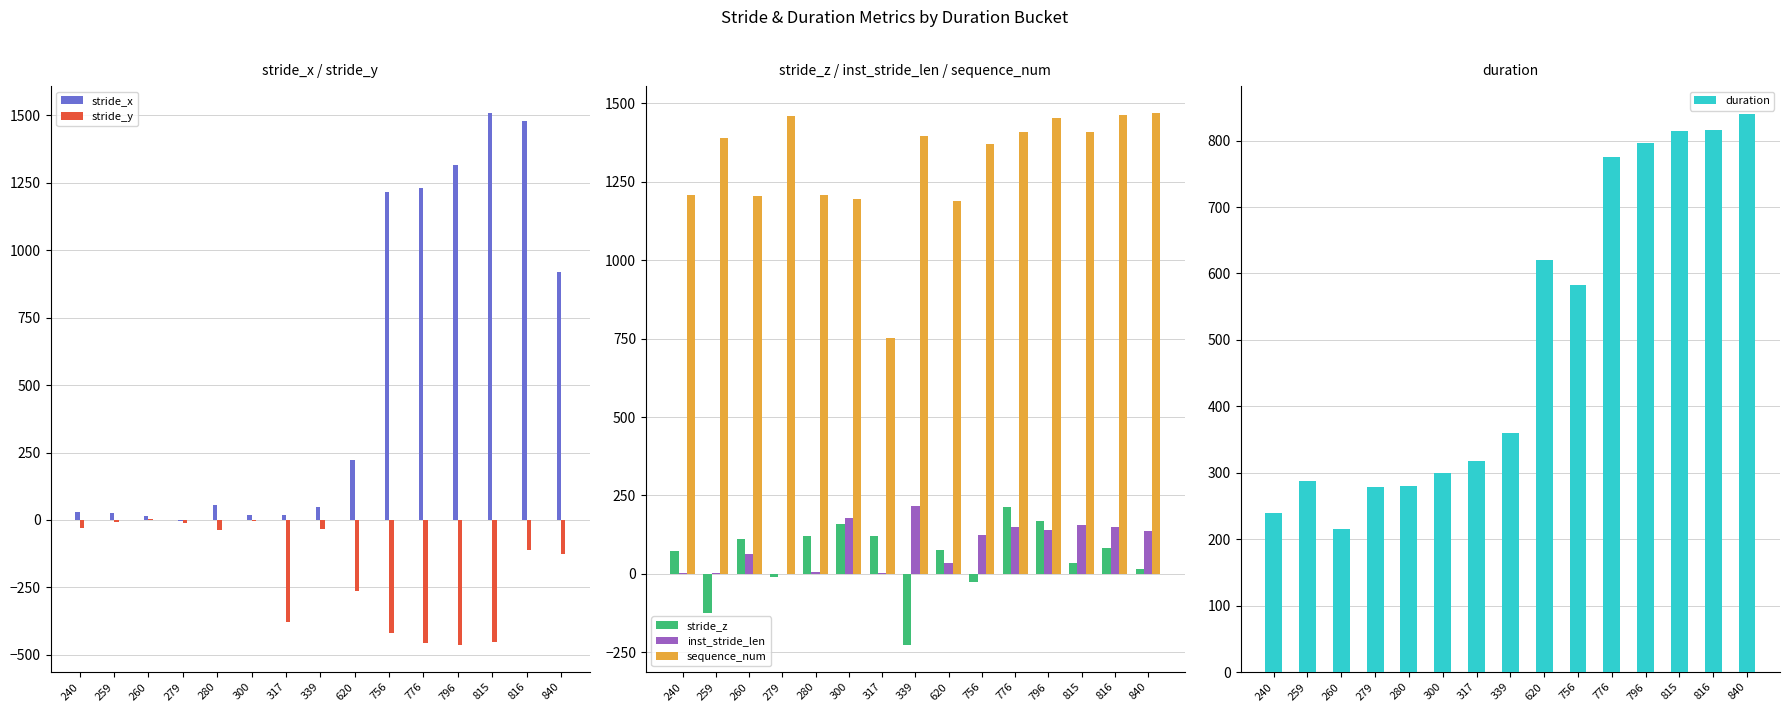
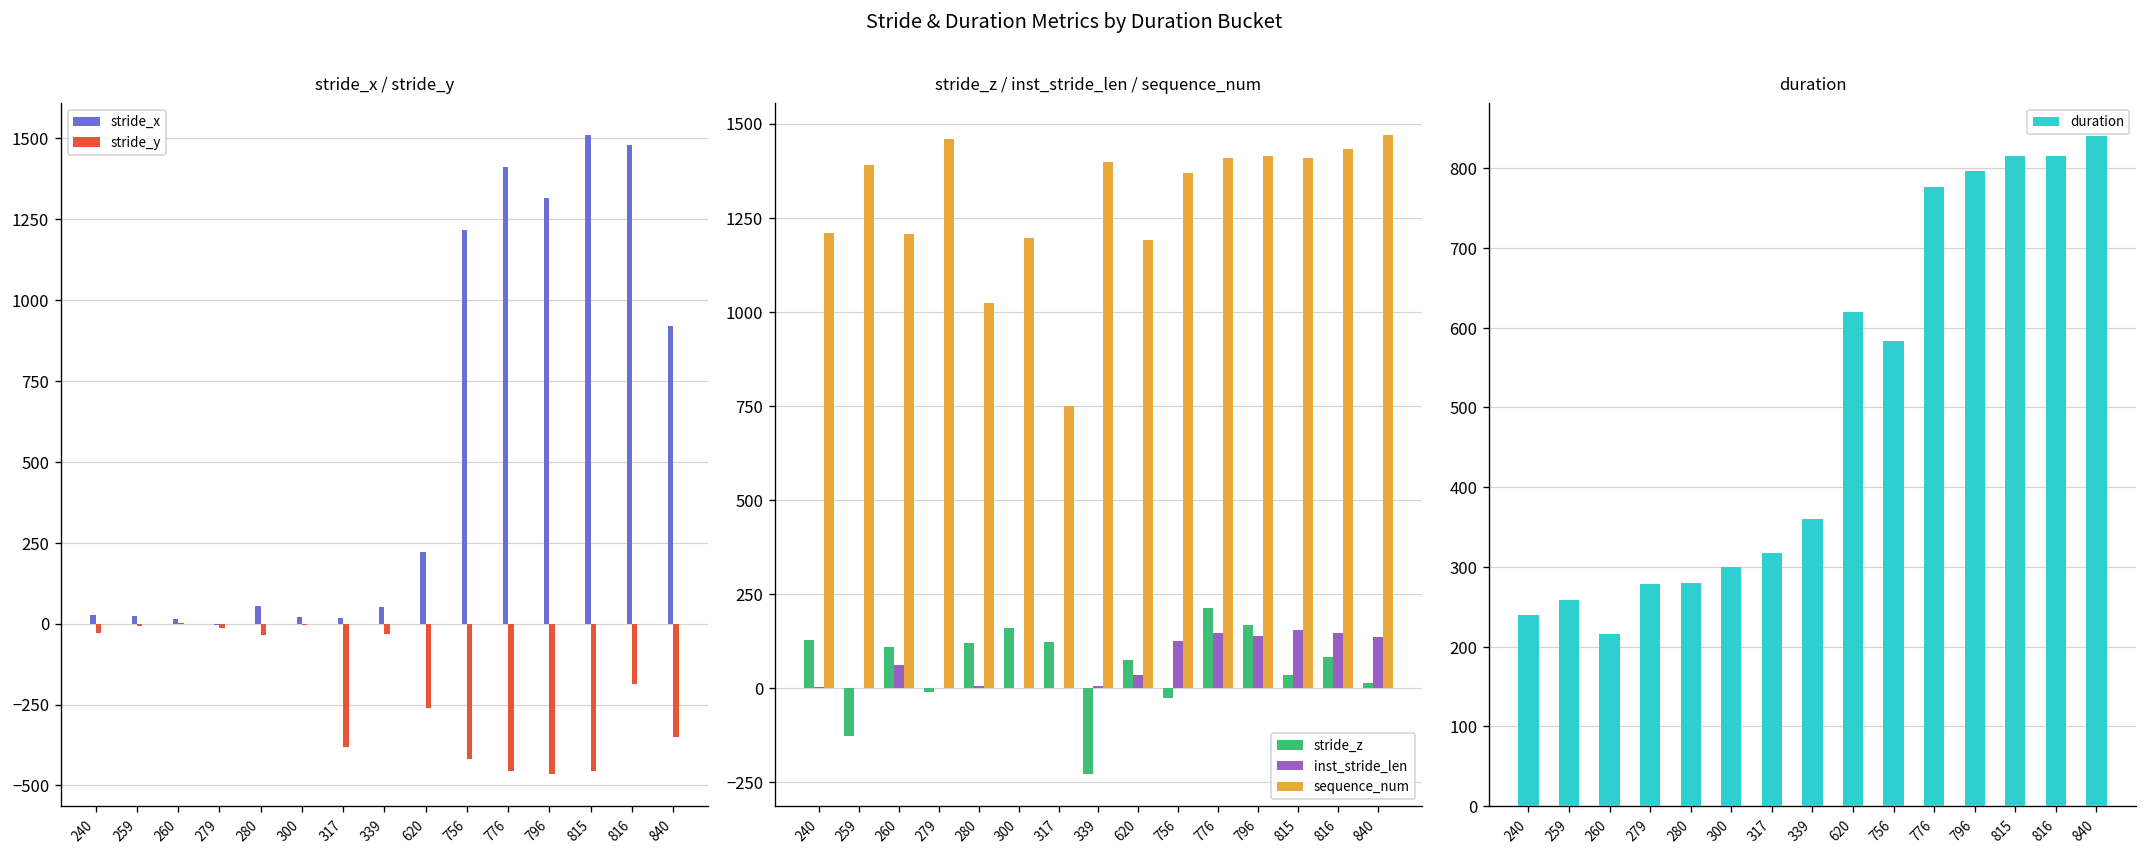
stride_x / stride_y, stride_x, 776: 1230 -> 1410
stride_x / stride_y, stride_y, 816: -110 -> -190
stride_x / stride_y, stride_y, 840: -130 -> -350
stride_z / inst_stride_len / sequence_num, stride_z, 240: 70 -> 130
stride_z / inst_stride_len / sequence_num, sequence_num, 280: 1210 -> 1020
stride_z / inst_stride_len / sequence_num, inst_stride_len, 300: 180 -> 0
stride_z / inst_stride_len / sequence_num, inst_stride_len, 339: 220 -> 10
stride_z / inst_stride_len / sequence_num, sequence_num, 796: 1450 -> 1420
stride_z / inst_stride_len / sequence_num, sequence_num, 816: 1460 -> 1430
duration, 259: 290 -> 260
